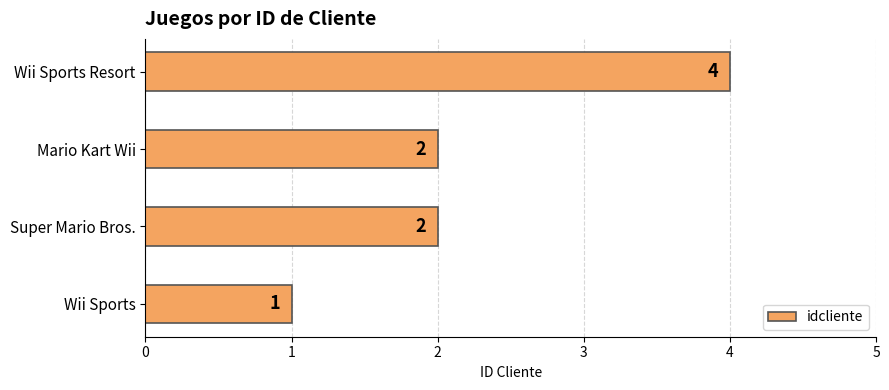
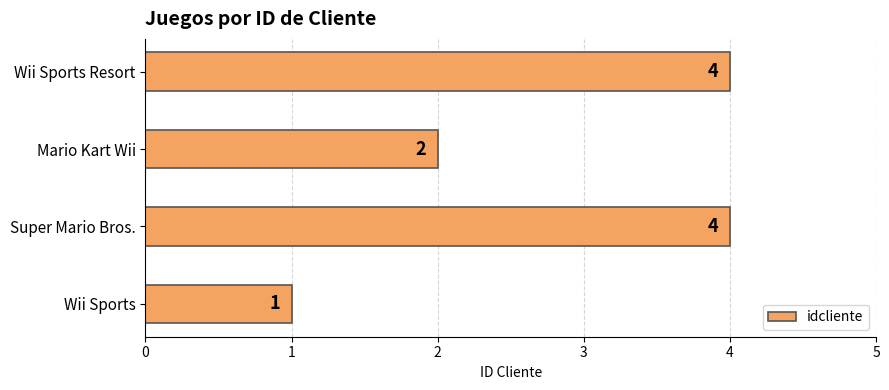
Super Mario Bros.: 2 -> 4
